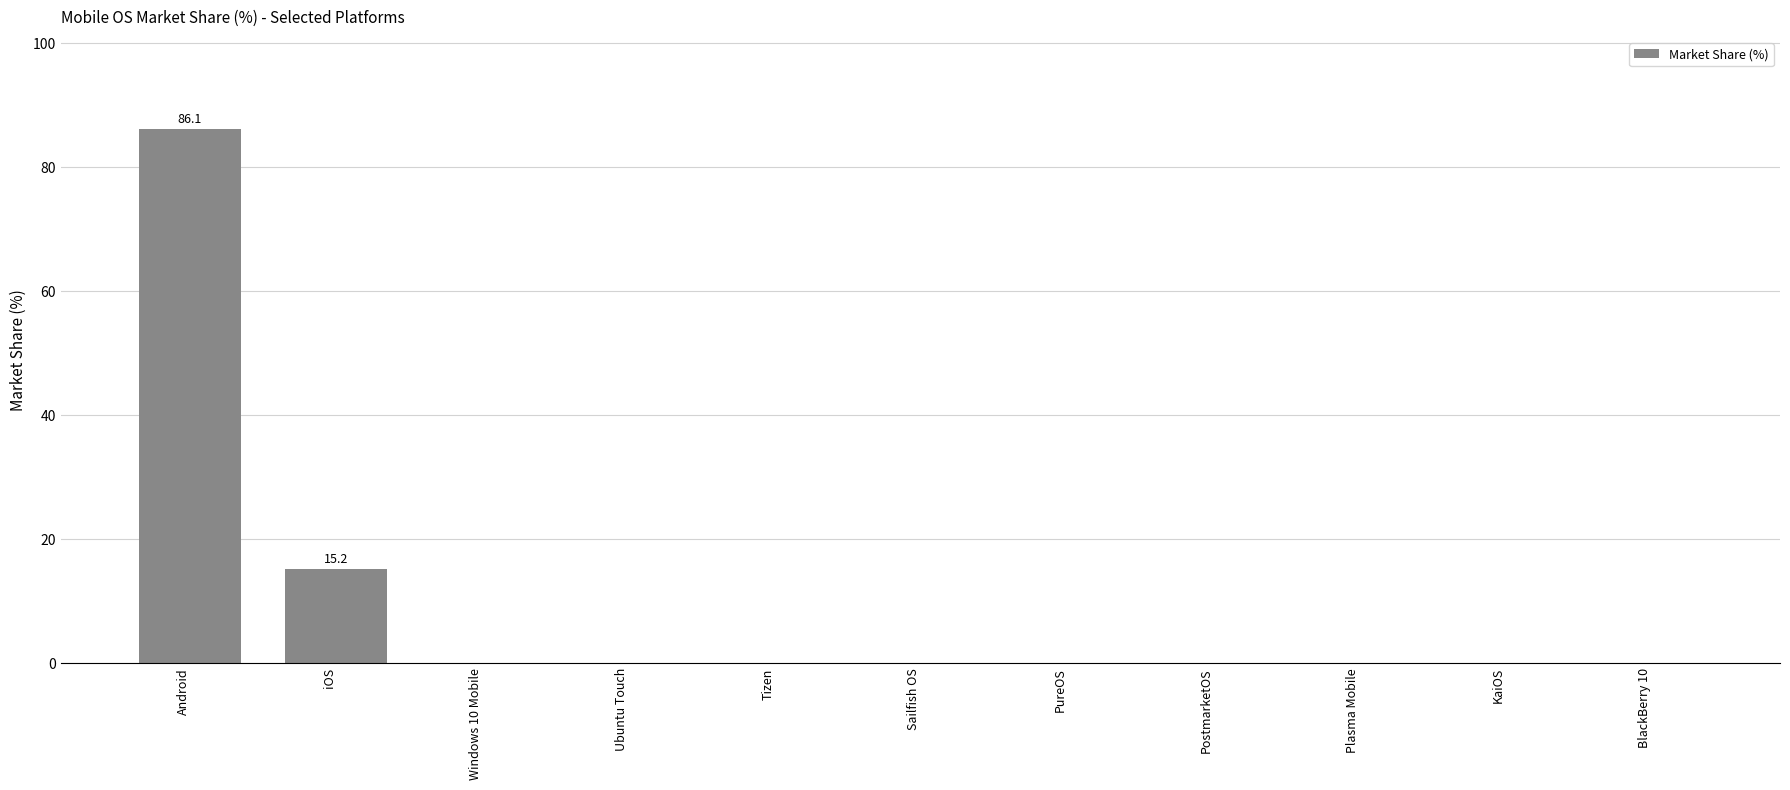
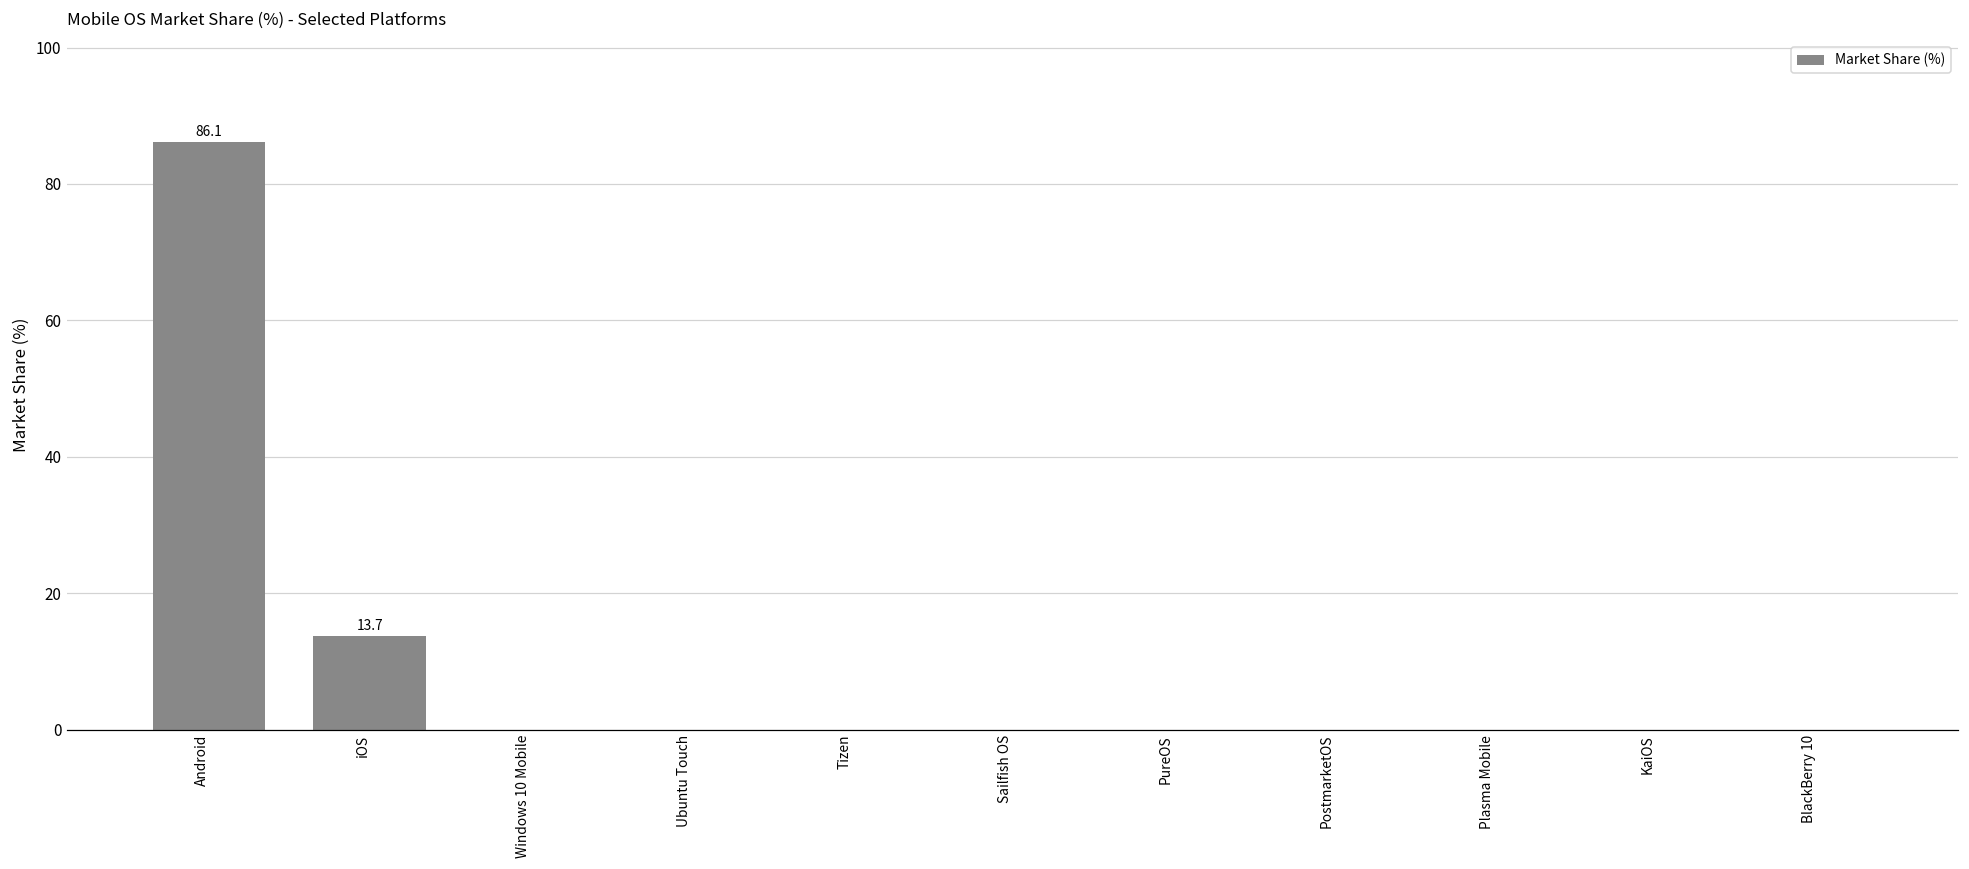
iOS: 15.2 -> 13.7
